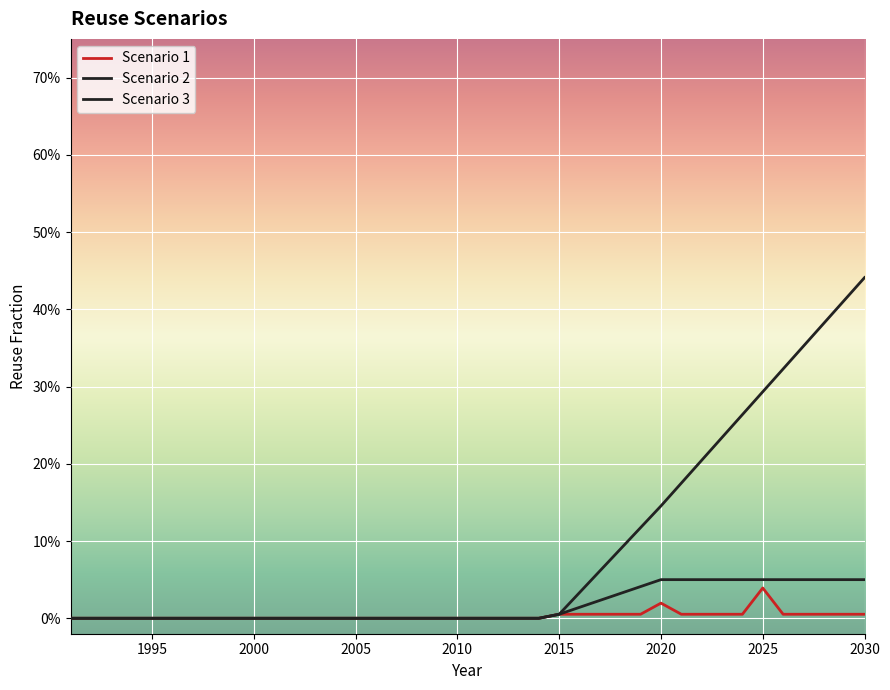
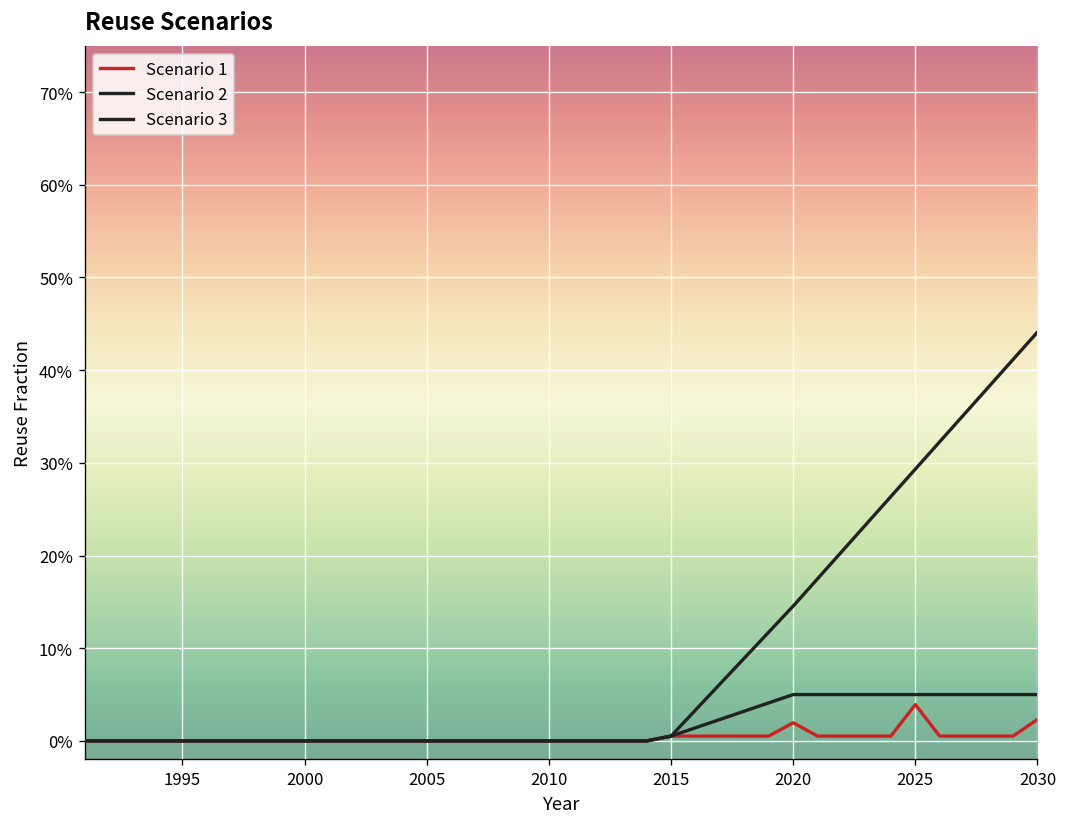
Scenario 1, 2030: 1% -> 2%
